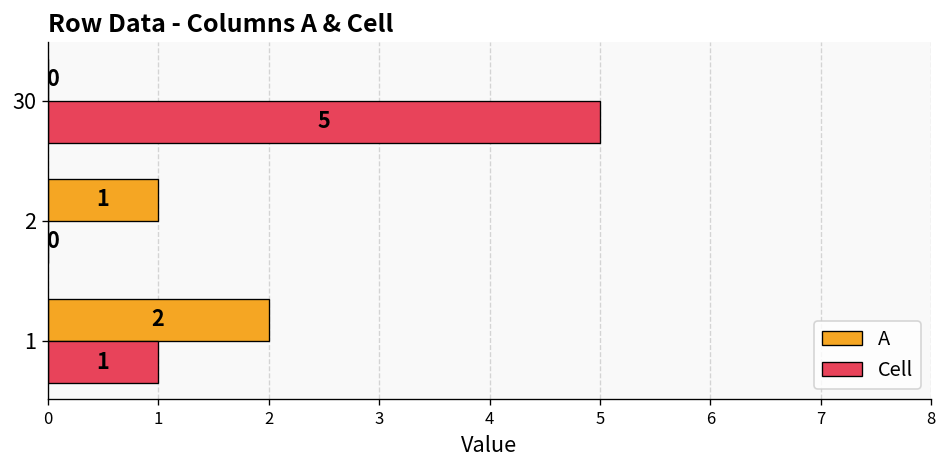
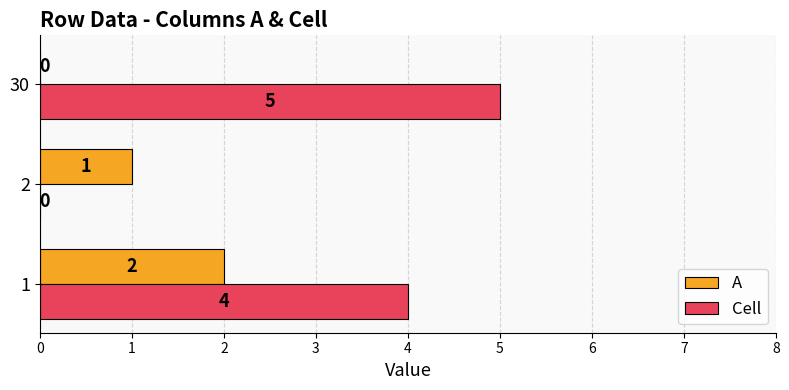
Cell, 1: 1 -> 4
